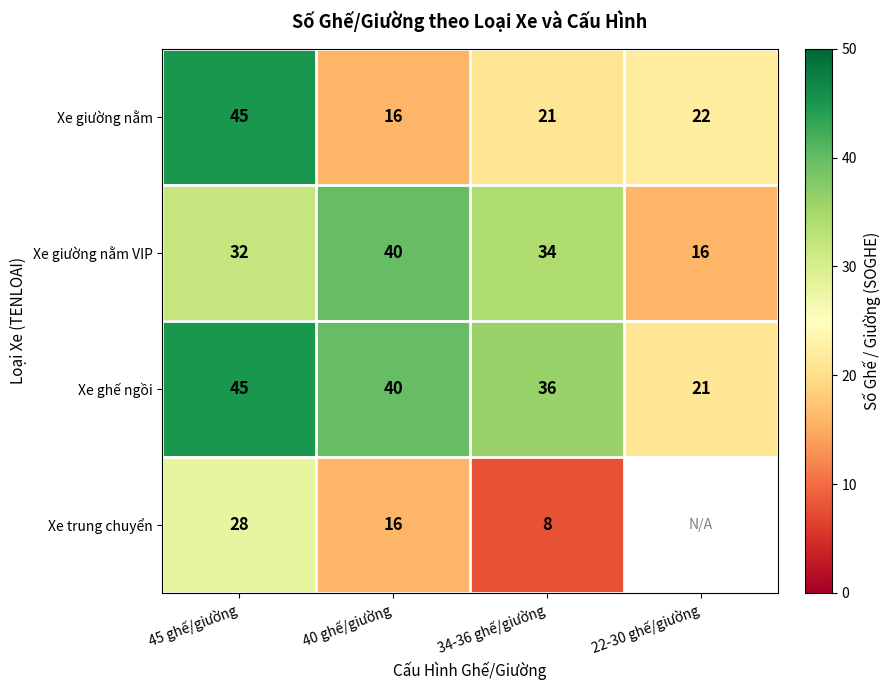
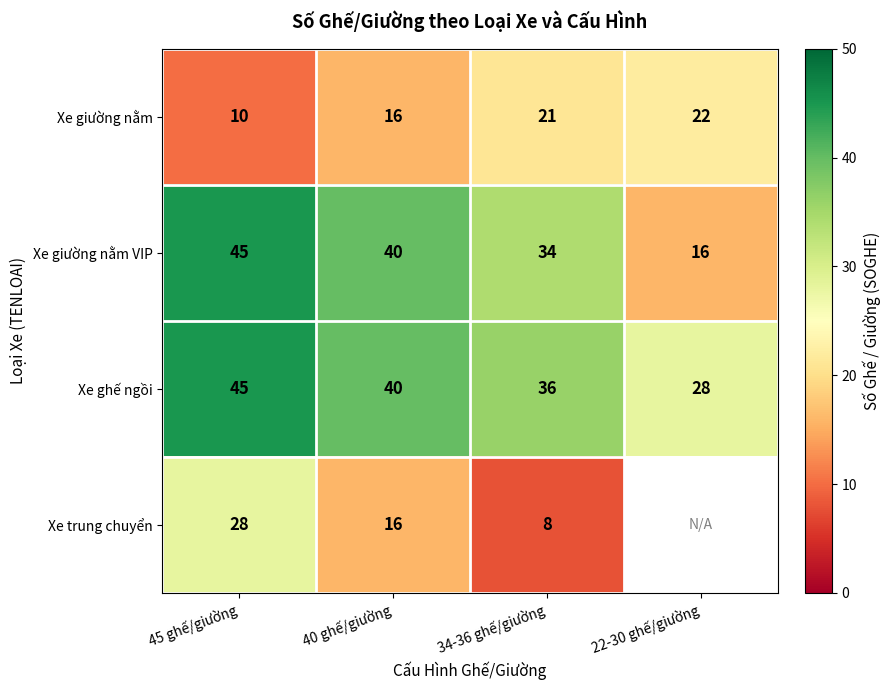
Xe giường nằm, 45 ghế/giường: 45 -> 10
Xe giường nằm VIP, 45 ghế/giường: 32 -> 45
Xe ghế ngồi, 22-30 ghế/giường: 21 -> 28
